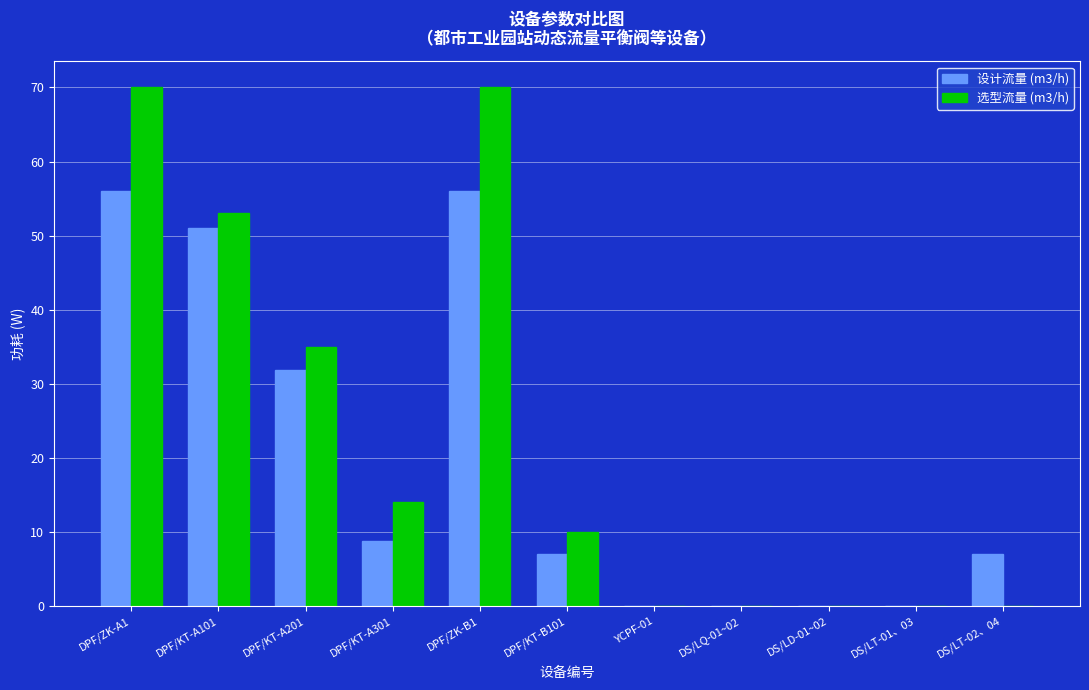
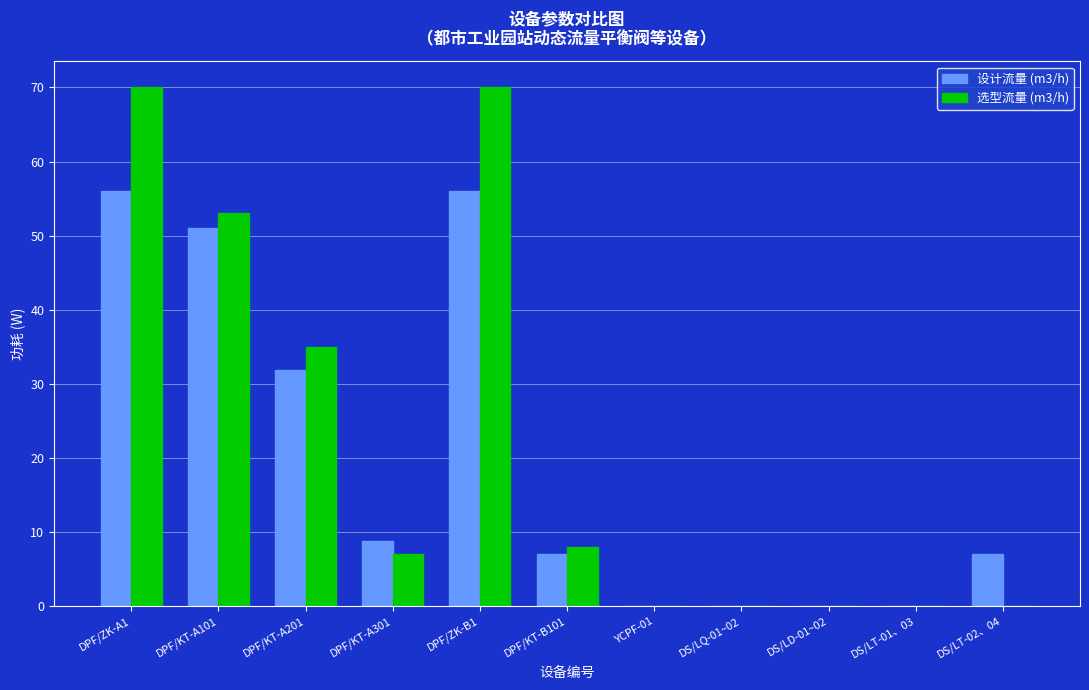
选型流量 (m3/h), DPF/KT-A301: 14 -> 7
选型流量 (m3/h), DPF/KT-B101: 10 -> 8
